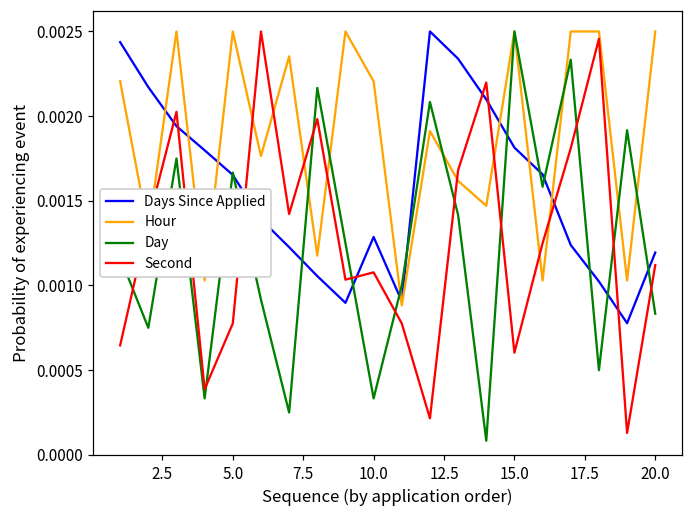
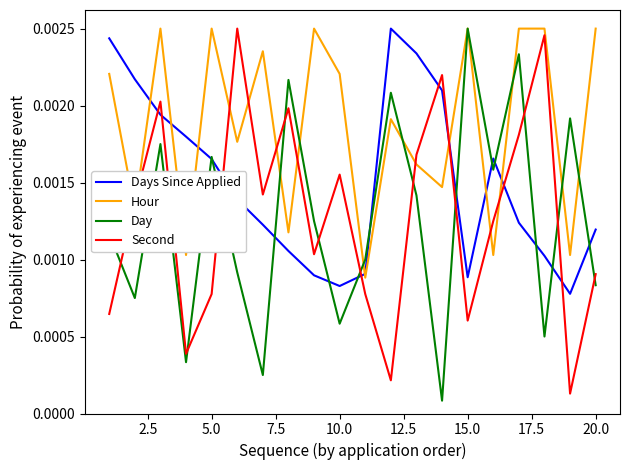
Days Since Applied, 10.0: 0.00129 -> 0.00083
Day, 10.0: 0.00033 -> 0.00058
Second, 10.0: 0.00108 -> 0.00155
Days Since Applied, 15.0: 0.00181 -> 0.00088
Second, 20.0: 0.00112 -> 0.00091
